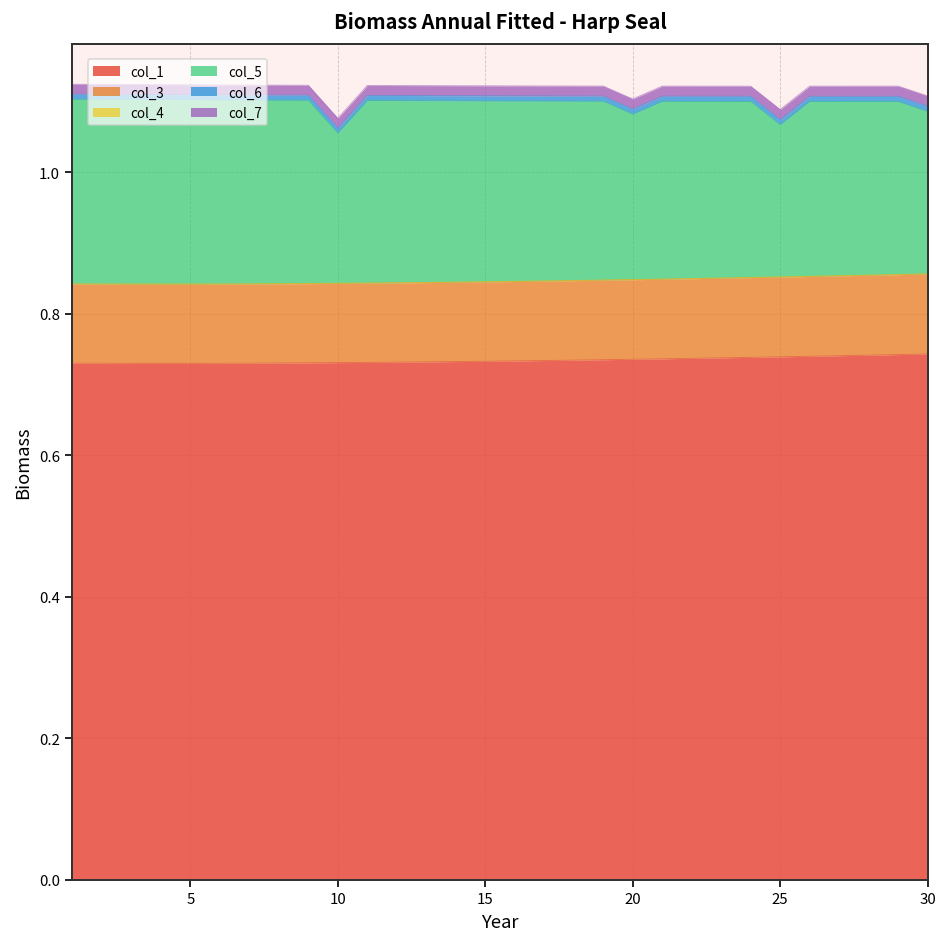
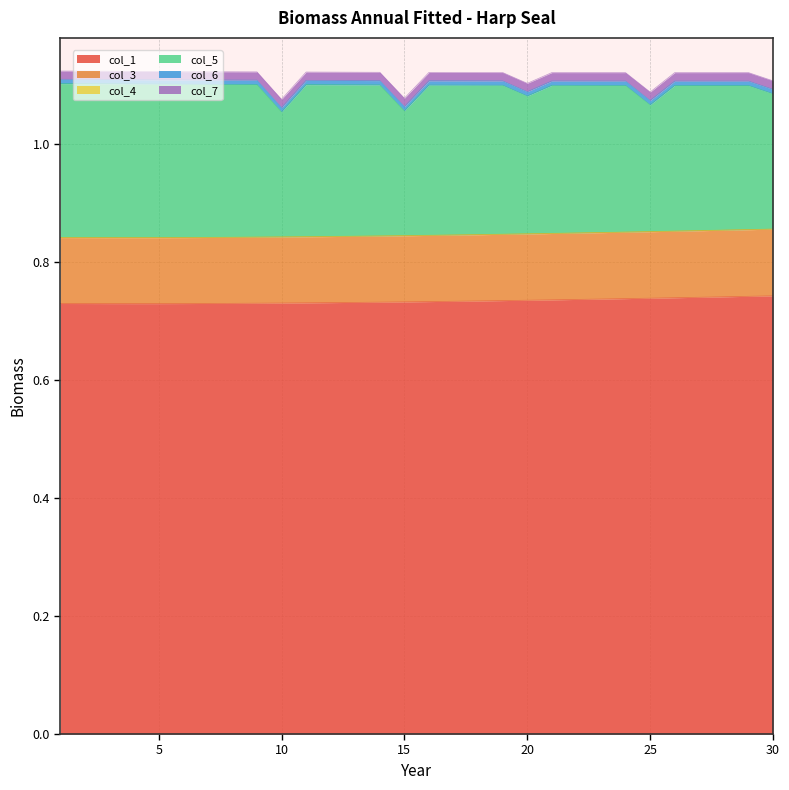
col_5, 15: 0.26 -> 0.21
